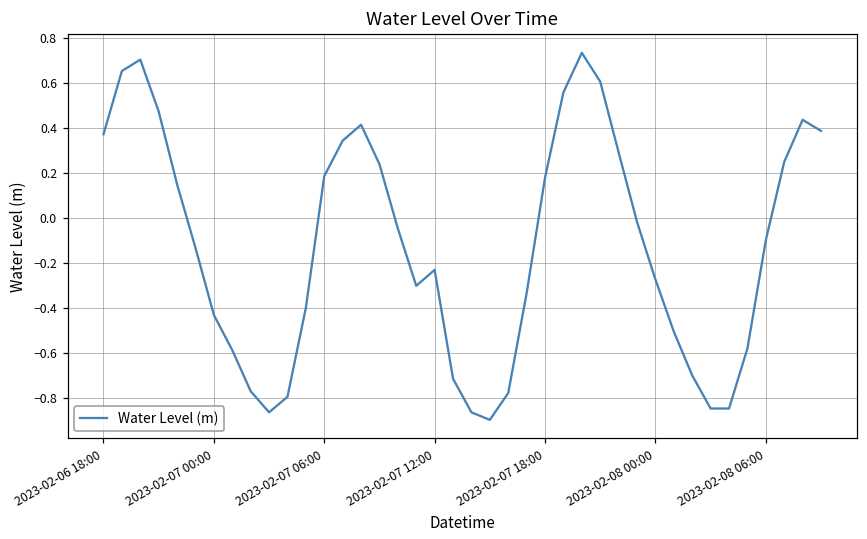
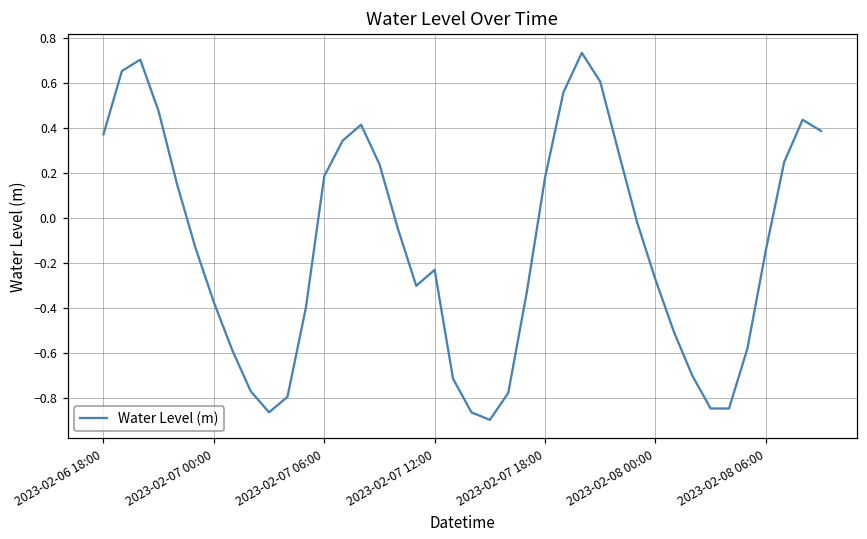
2023-02-07 00:00: -0.43 -> -0.38
2023-02-08 06:00: -0.10 -> -0.15
